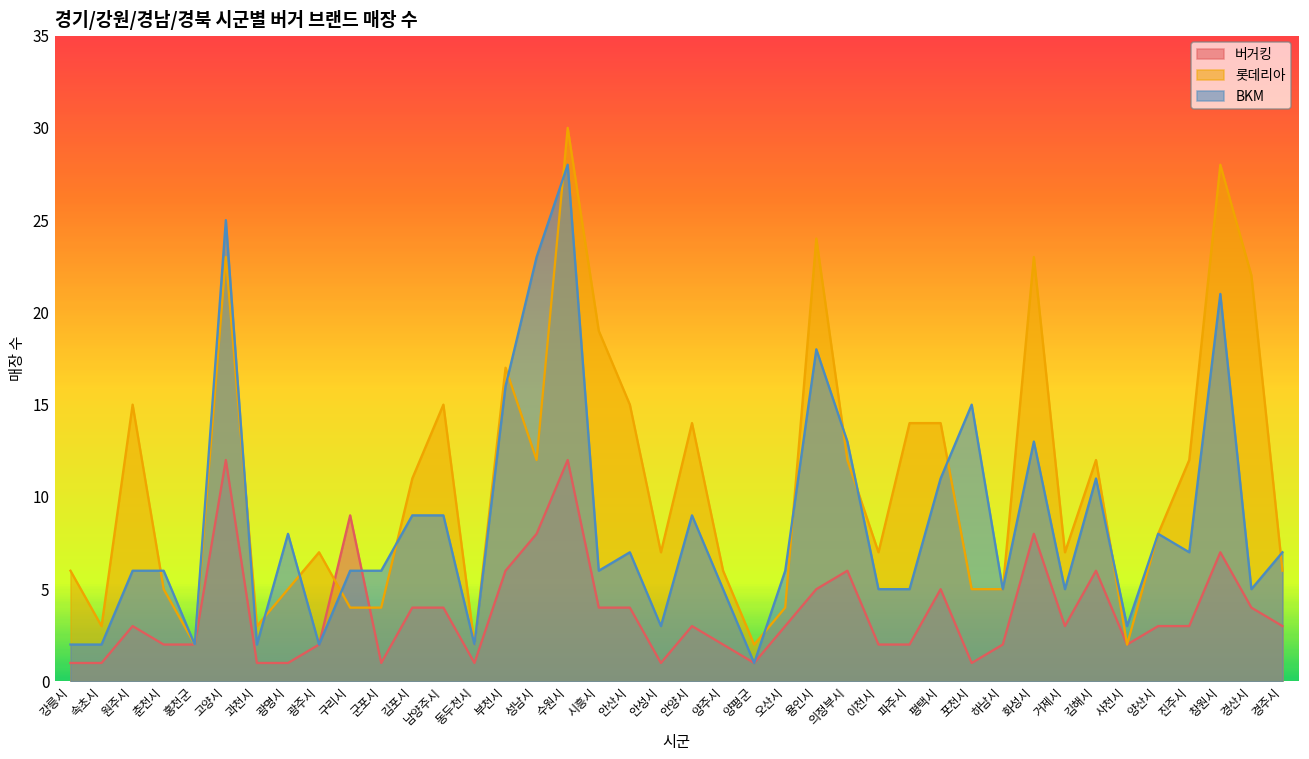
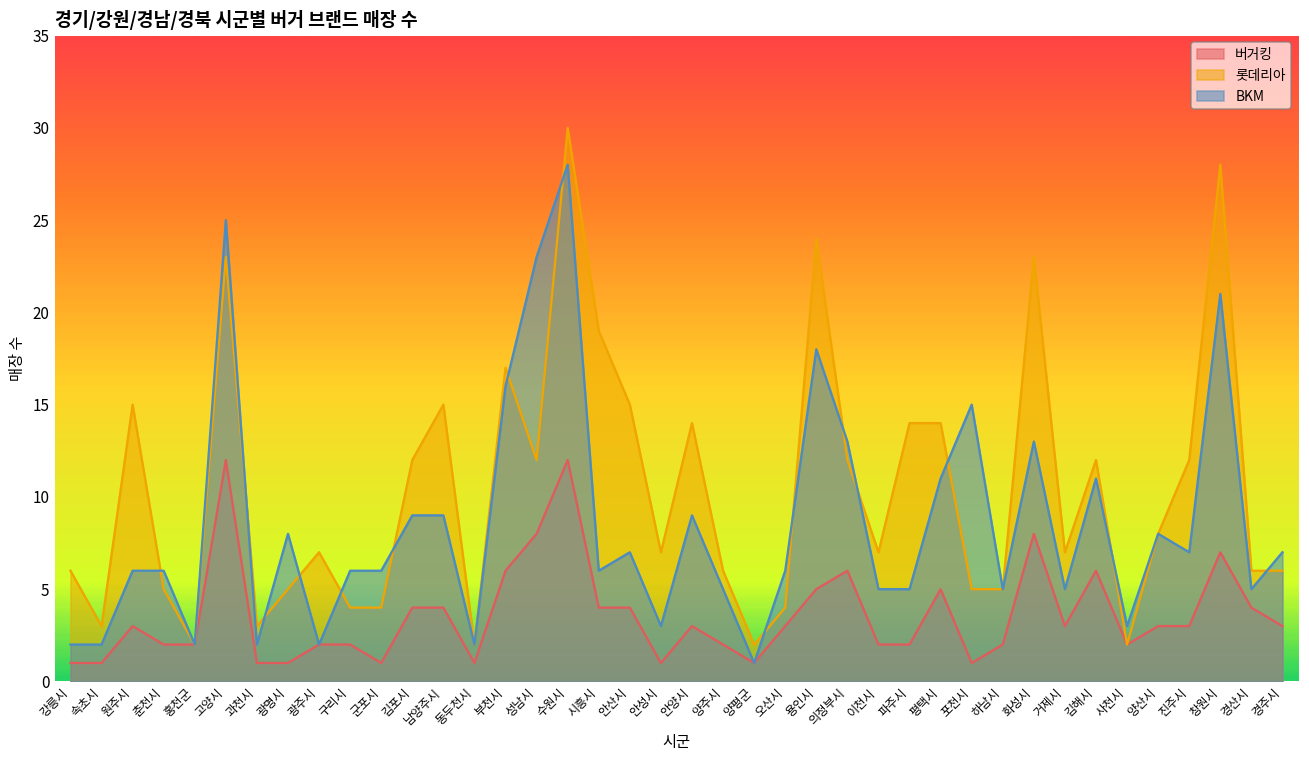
버거킹, 구리시: 9 -> 2
롯데리아, 김포시: 11 -> 12
롯데리아, 경산시: 22 -> 6
